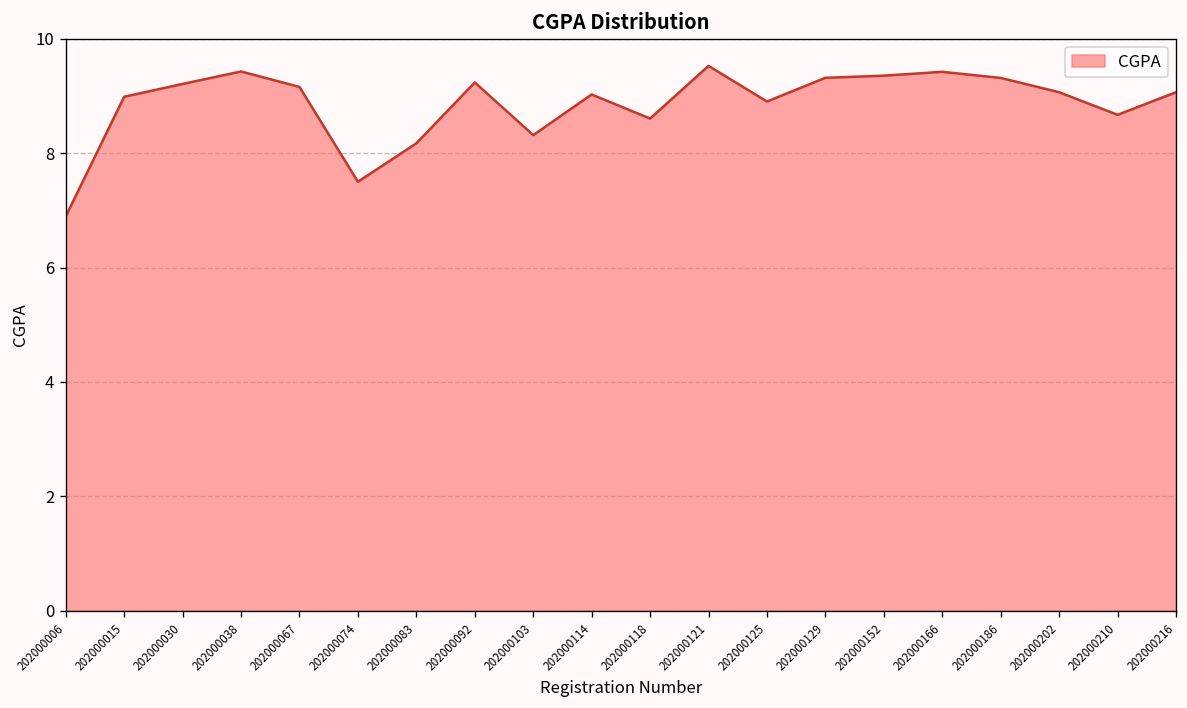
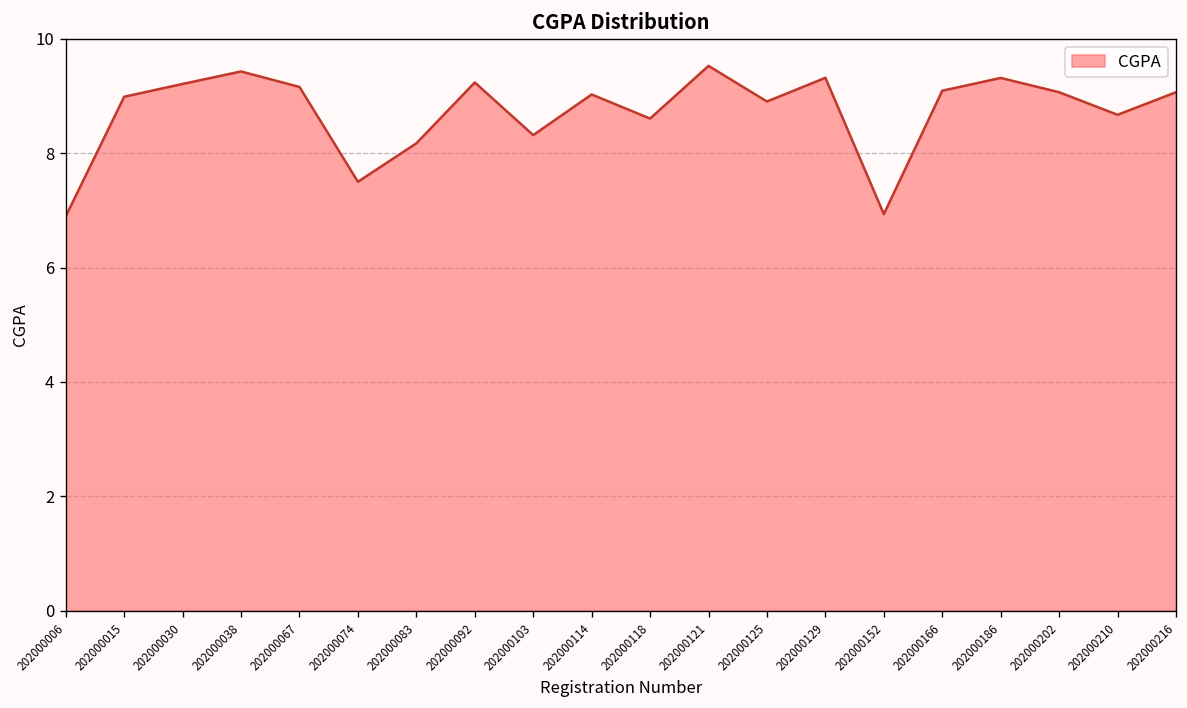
202000152: 9.4 -> 6.9
202000166: 9.4 -> 9.1
